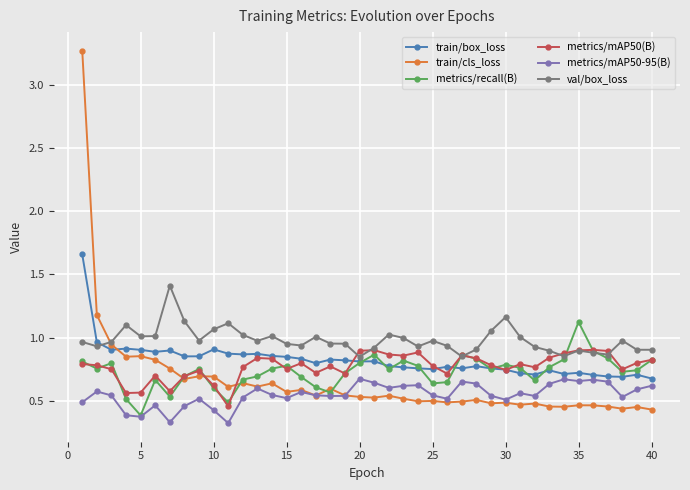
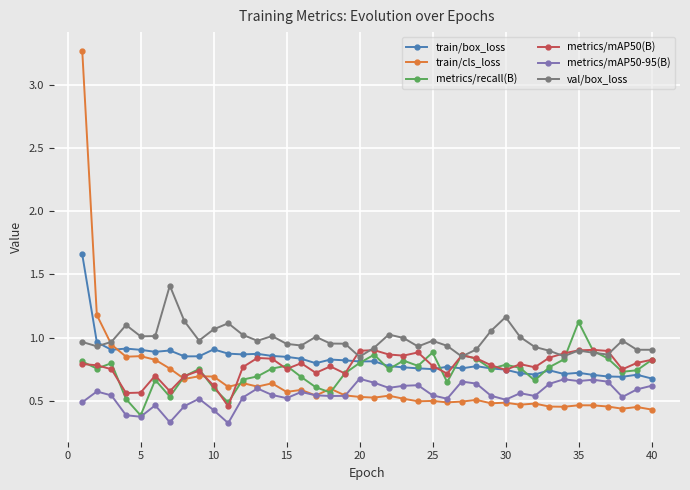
metrics/recall(B), 25: 0.64 -> 0.88
